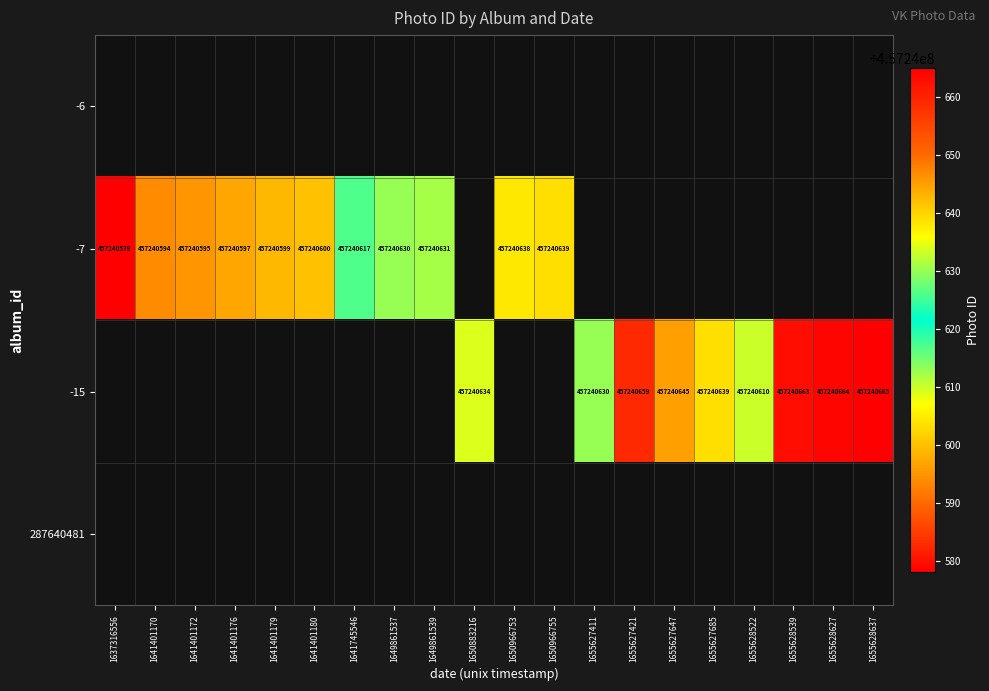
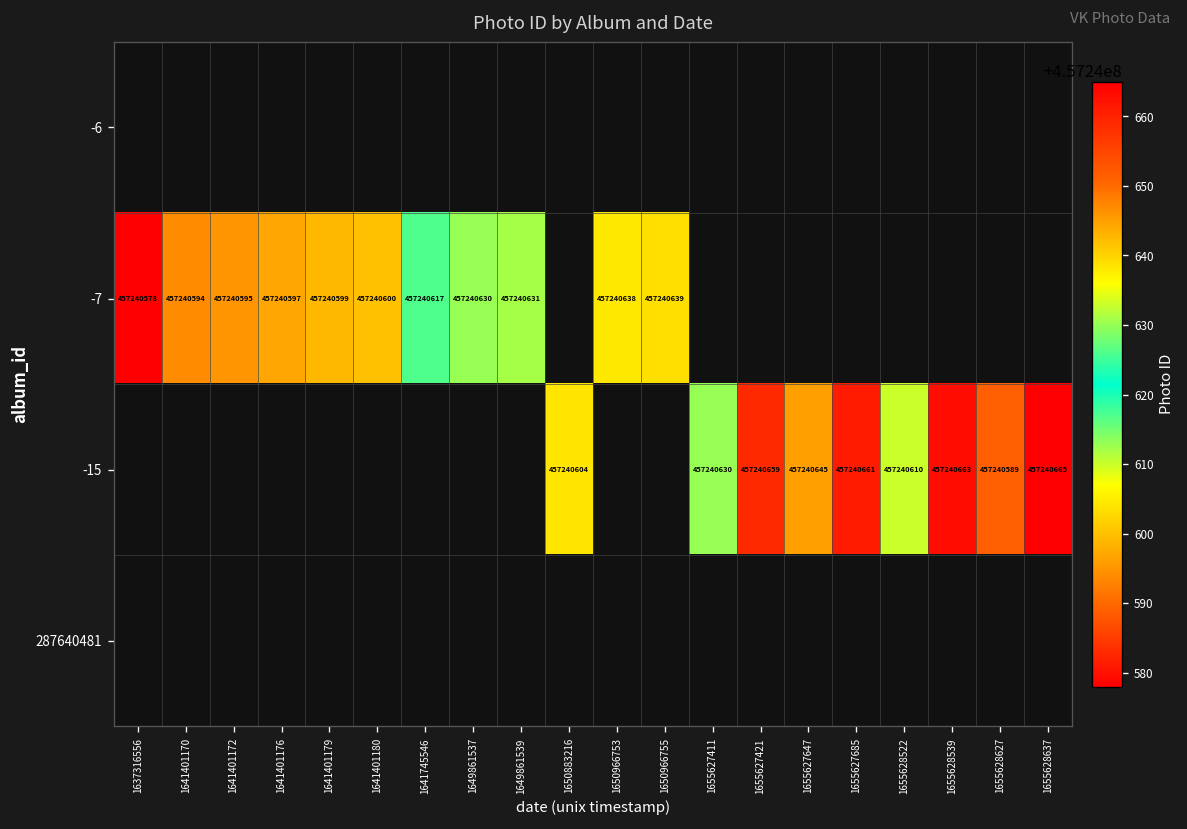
-15, 1650883216: 457240634 -> 457240604
-15, 1655627685: 457240639 -> 457240661
-15, 1655628627: 457240664 -> 457240589
